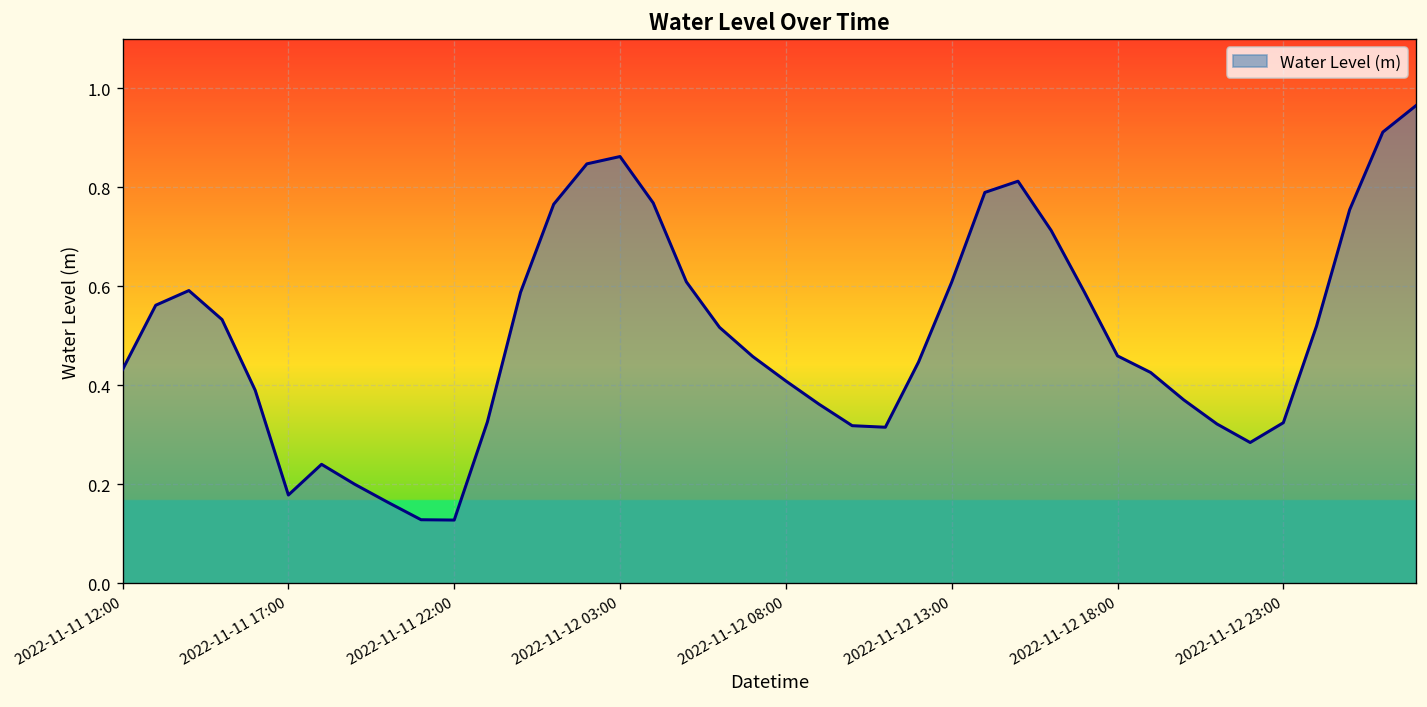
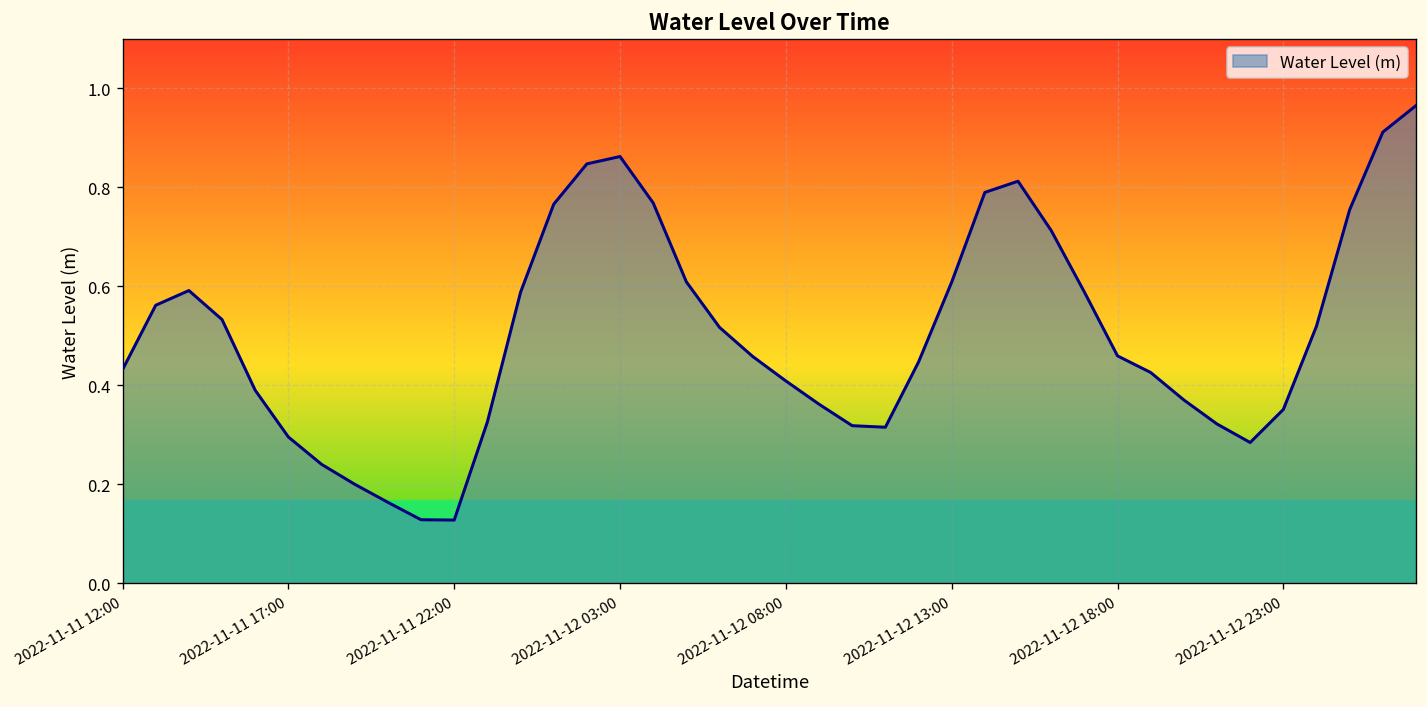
2022-11-11 17:00: 0.18 -> 0.30
2022-11-12 23:00: 0.32 -> 0.35
